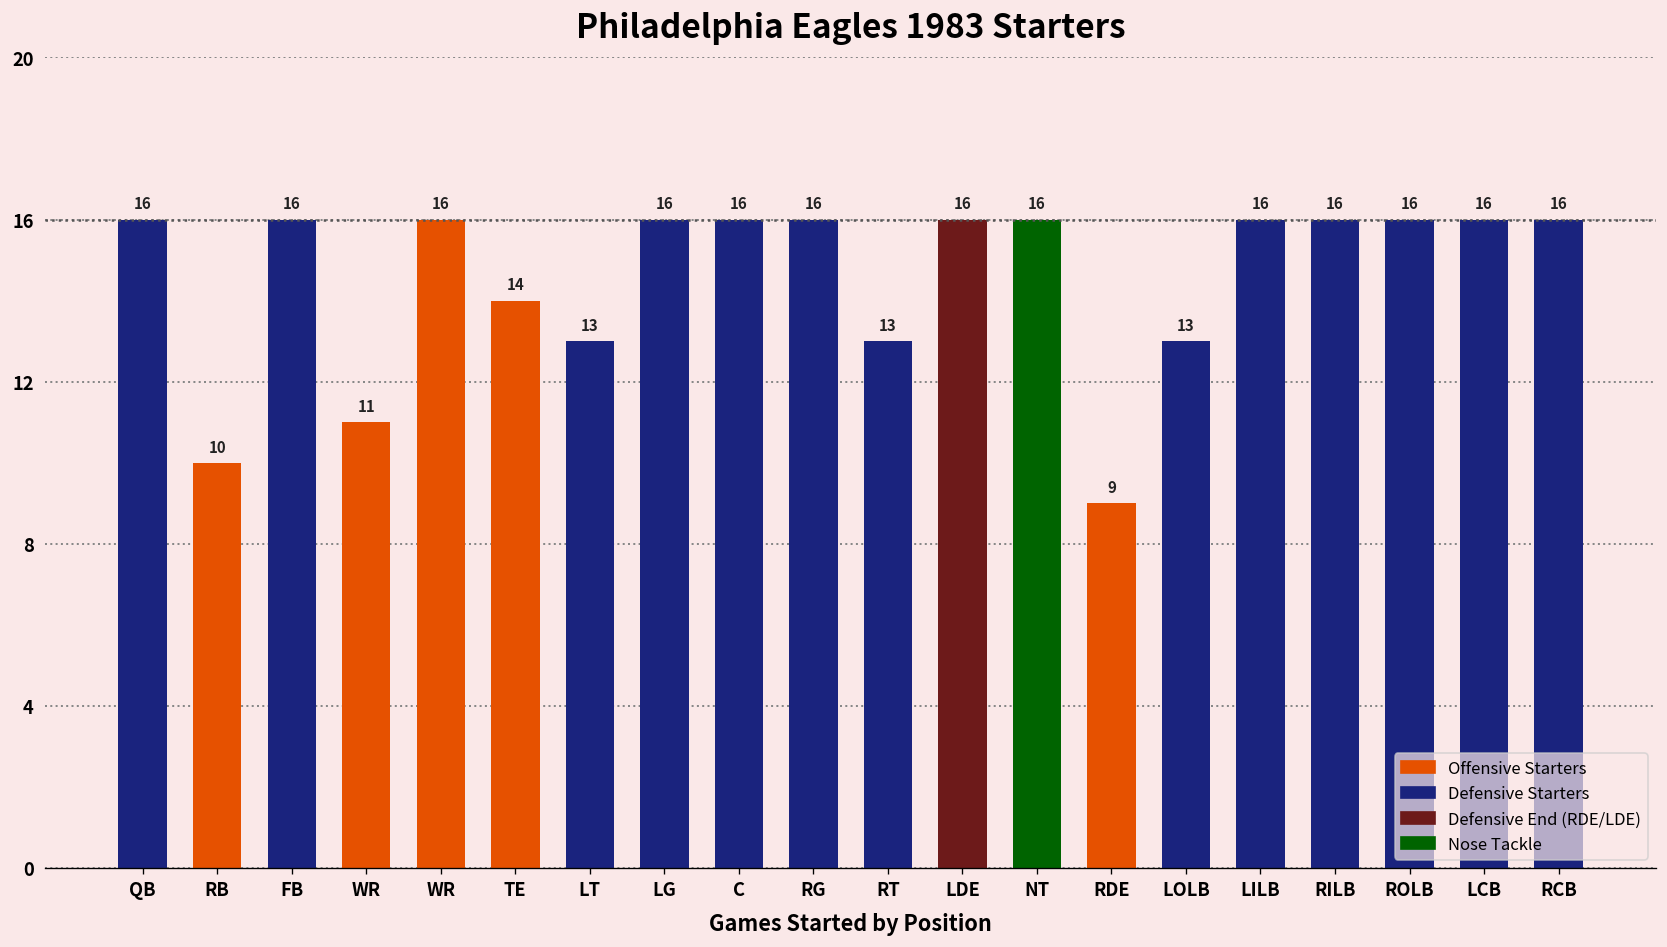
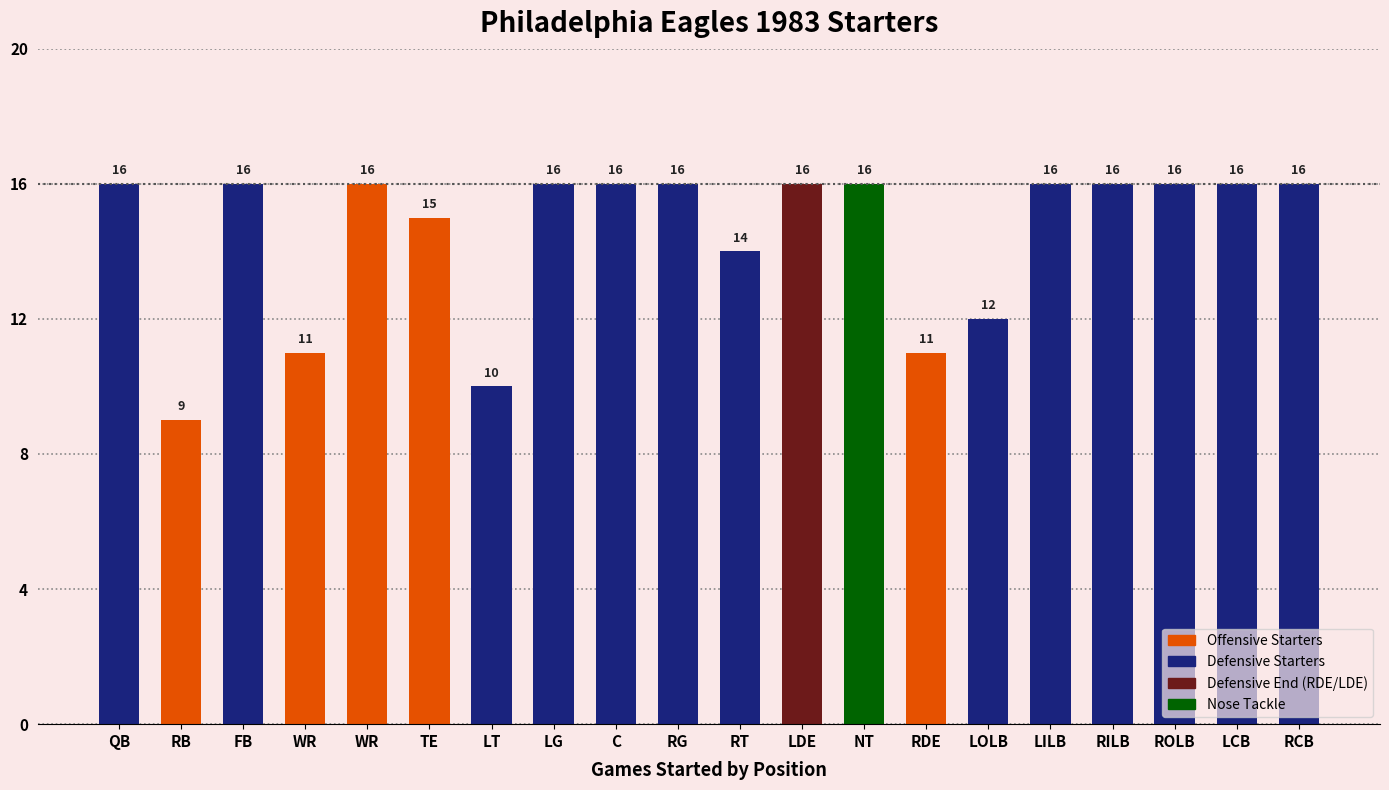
RB: 10 -> 9
TE: 14 -> 15
LT: 13 -> 10
RT: 13 -> 14
RDE: 9 -> 11
LOLB: 13 -> 12
